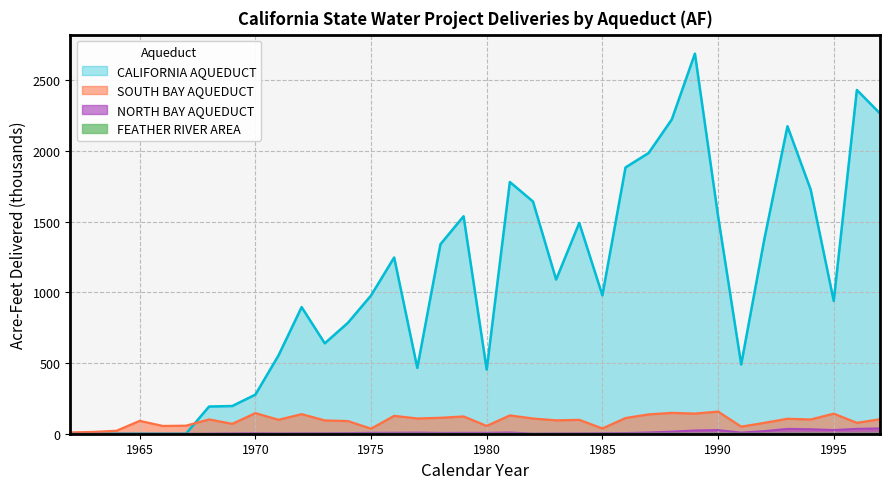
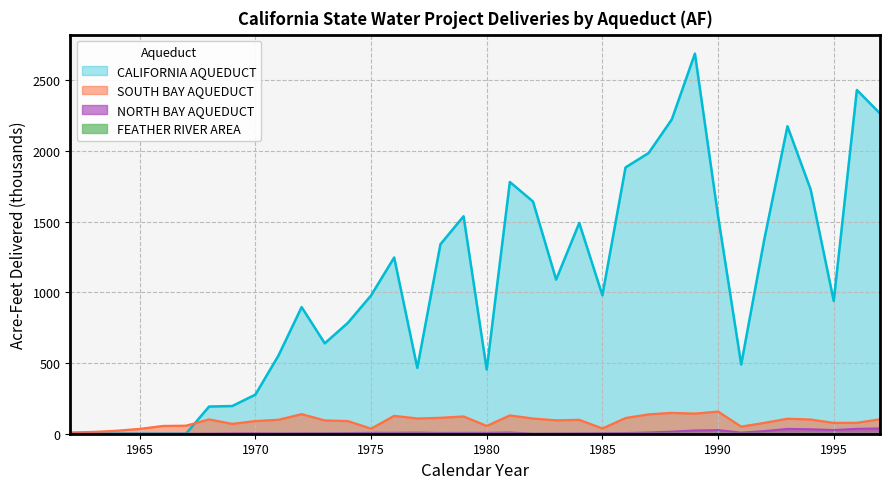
SOUTH BAY AQUEDUCT, 1965: 90 -> 30
SOUTH BAY AQUEDUCT, 1970: 150 -> 90
SOUTH BAY AQUEDUCT, 1995: 140 -> 80
